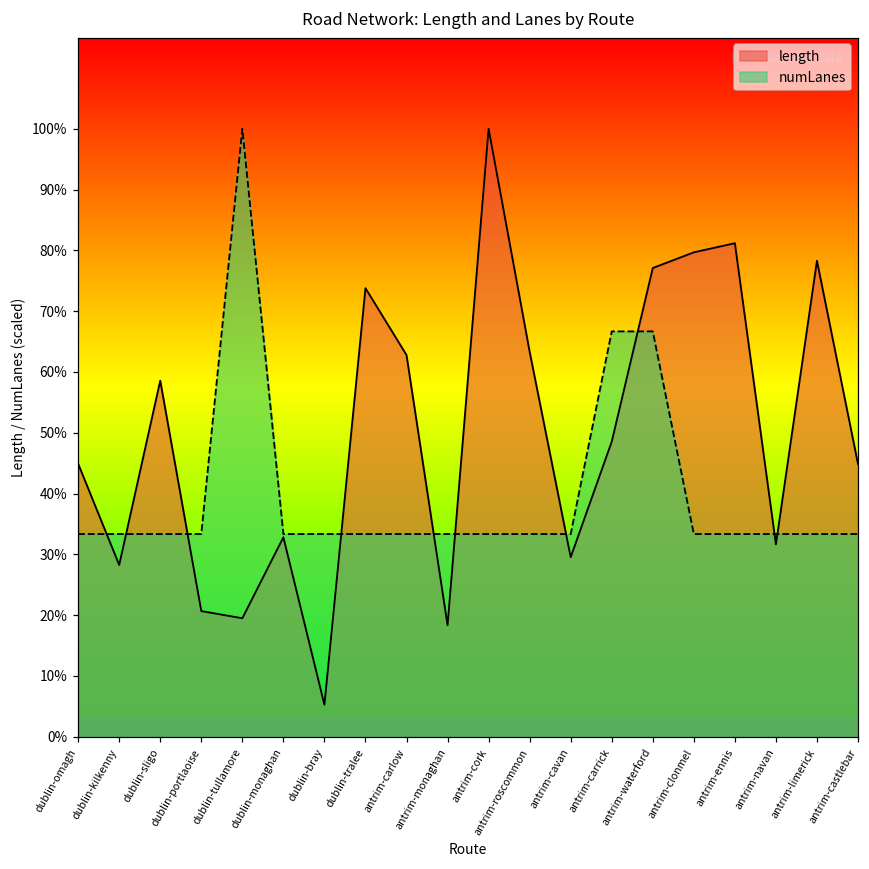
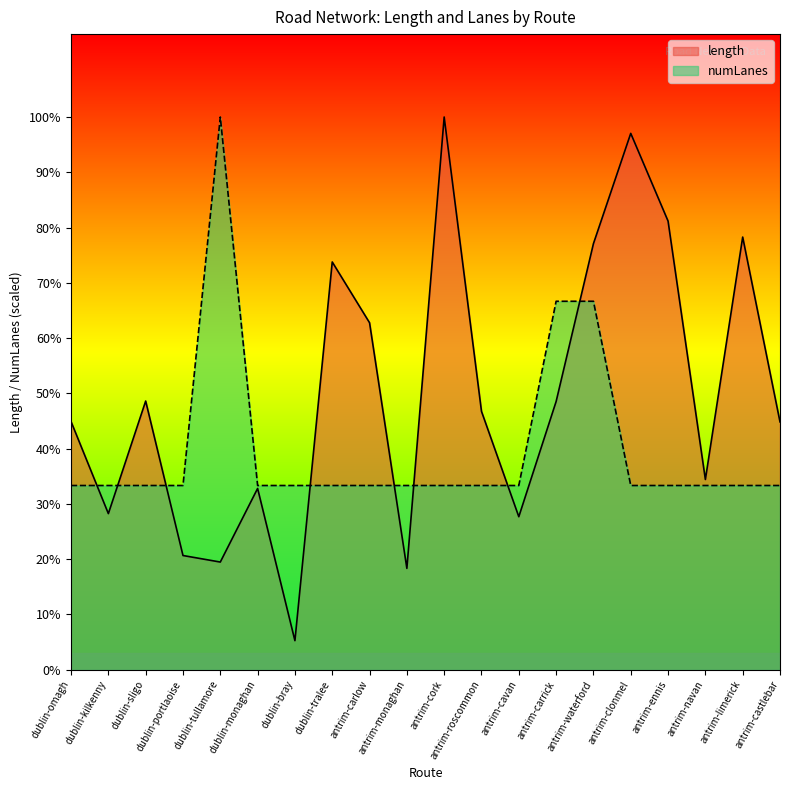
length, dublin-sligo: 59% -> 49%
length, antrim-roscommon: 63% -> 47%
length, antrim-cavan: 30% -> 28%
length, antrim-clonmel: 80% -> 97%
length, antrim-navan: 32% -> 34%
